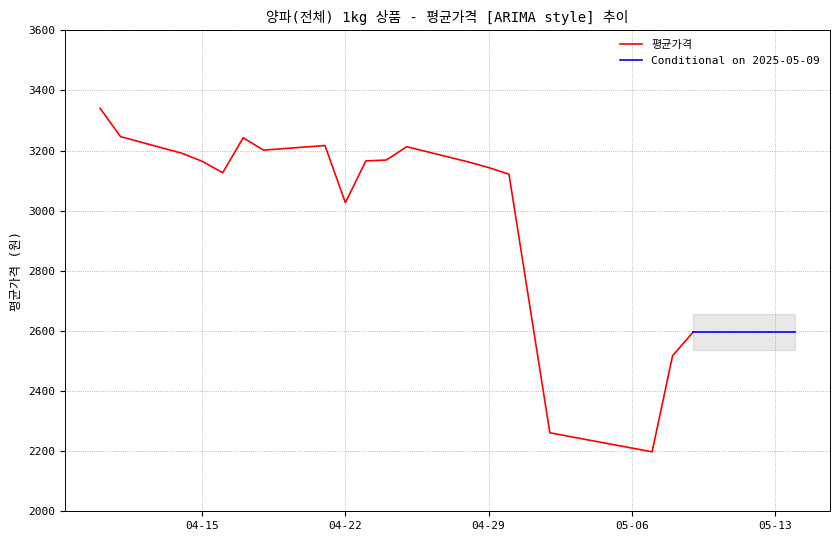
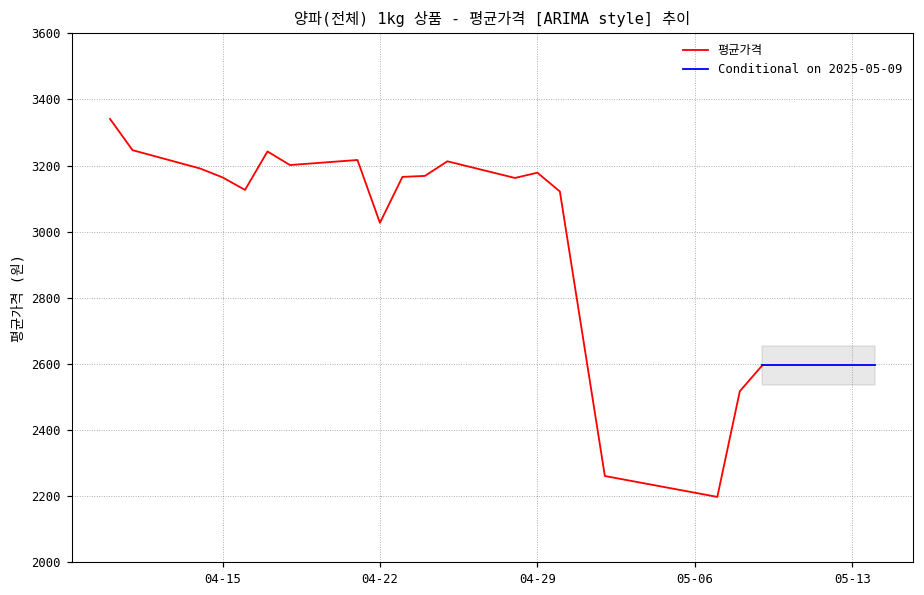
평균가격, 04-29: 3140 -> 3180
